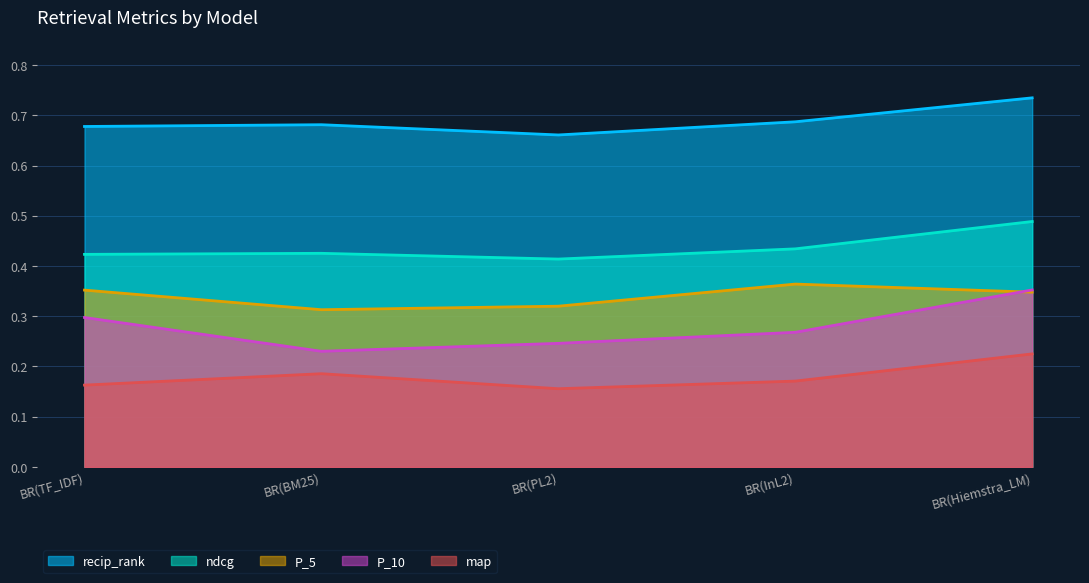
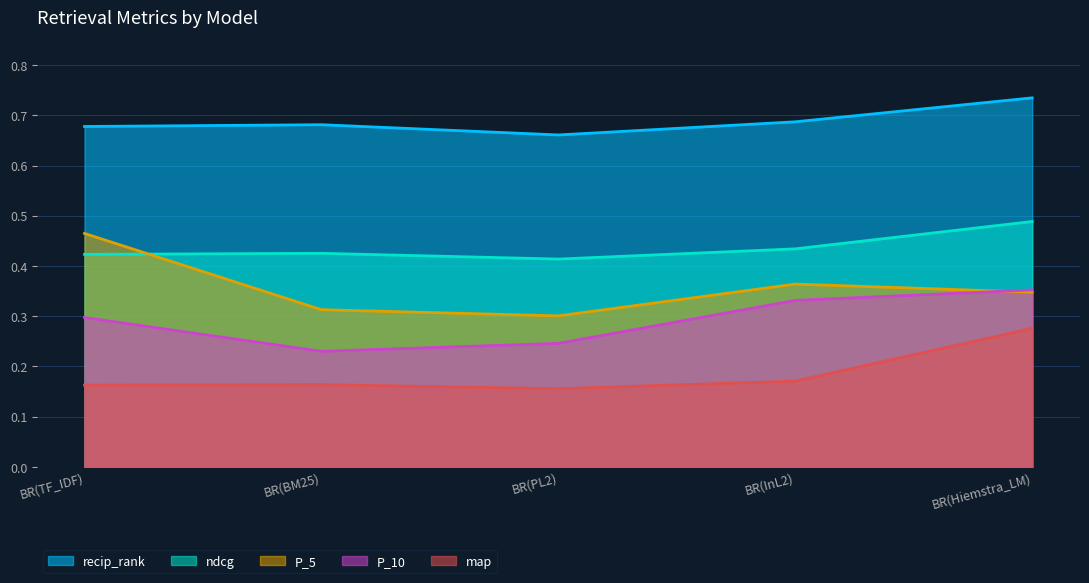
P_5, BR(TF_IDF): 0.35 -> 0.46
map, BR(BM25): 0.19 -> 0.16
P_5, BR(PL2): 0.32 -> 0.30
P_10, BR(InL2): 0.27 -> 0.33
map, BR(Hiemstra_LM): 0.23 -> 0.28
